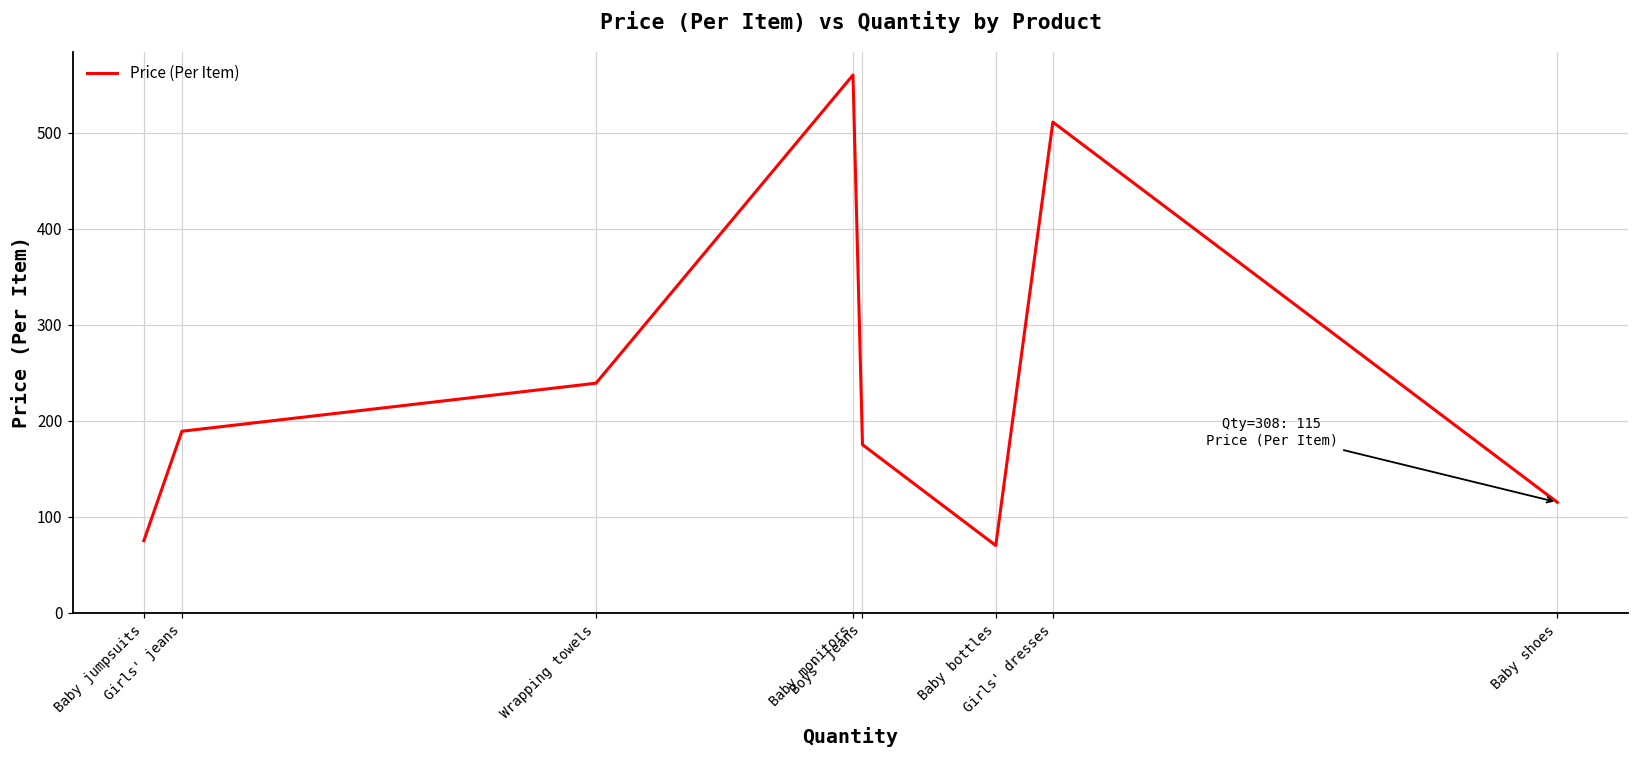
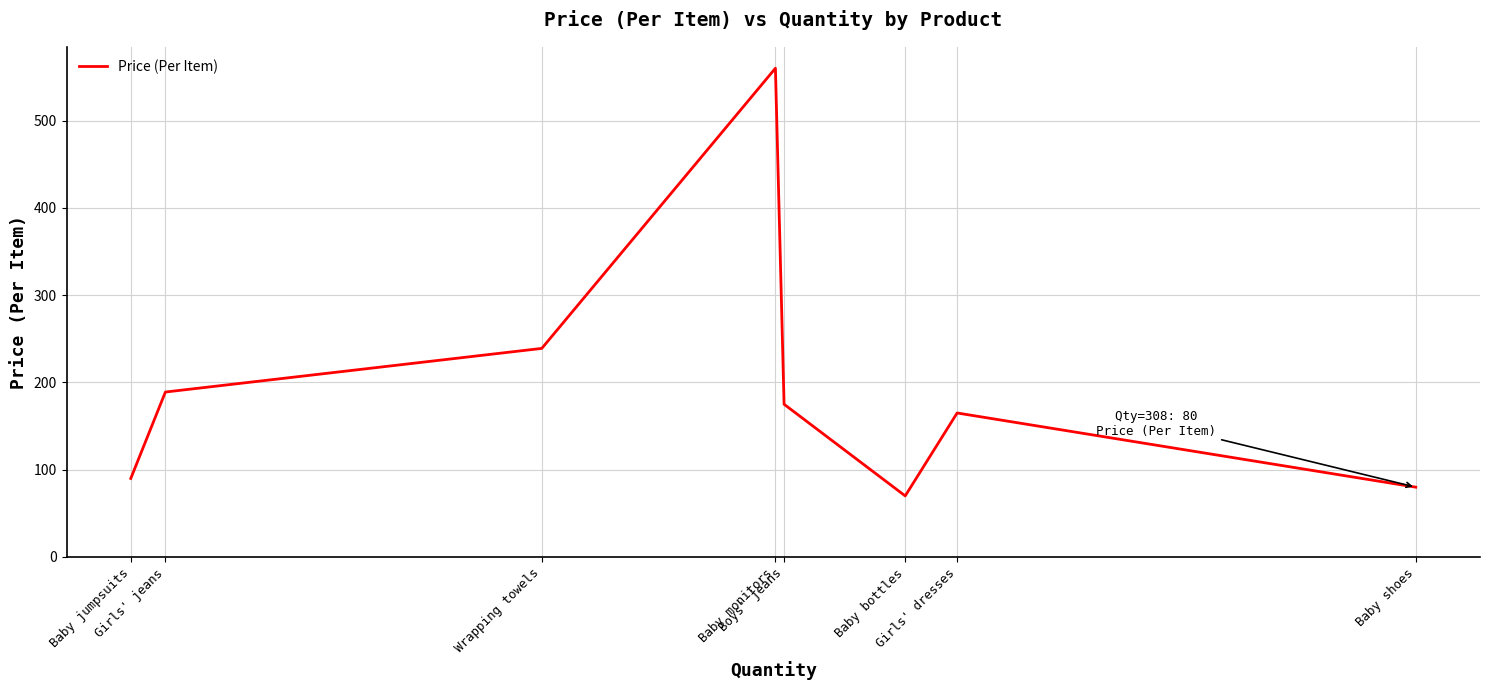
Baby jumpsuits: 80 -> 90
Girls' dresses: 510 -> 170
Baby shoes: 115 -> 80
